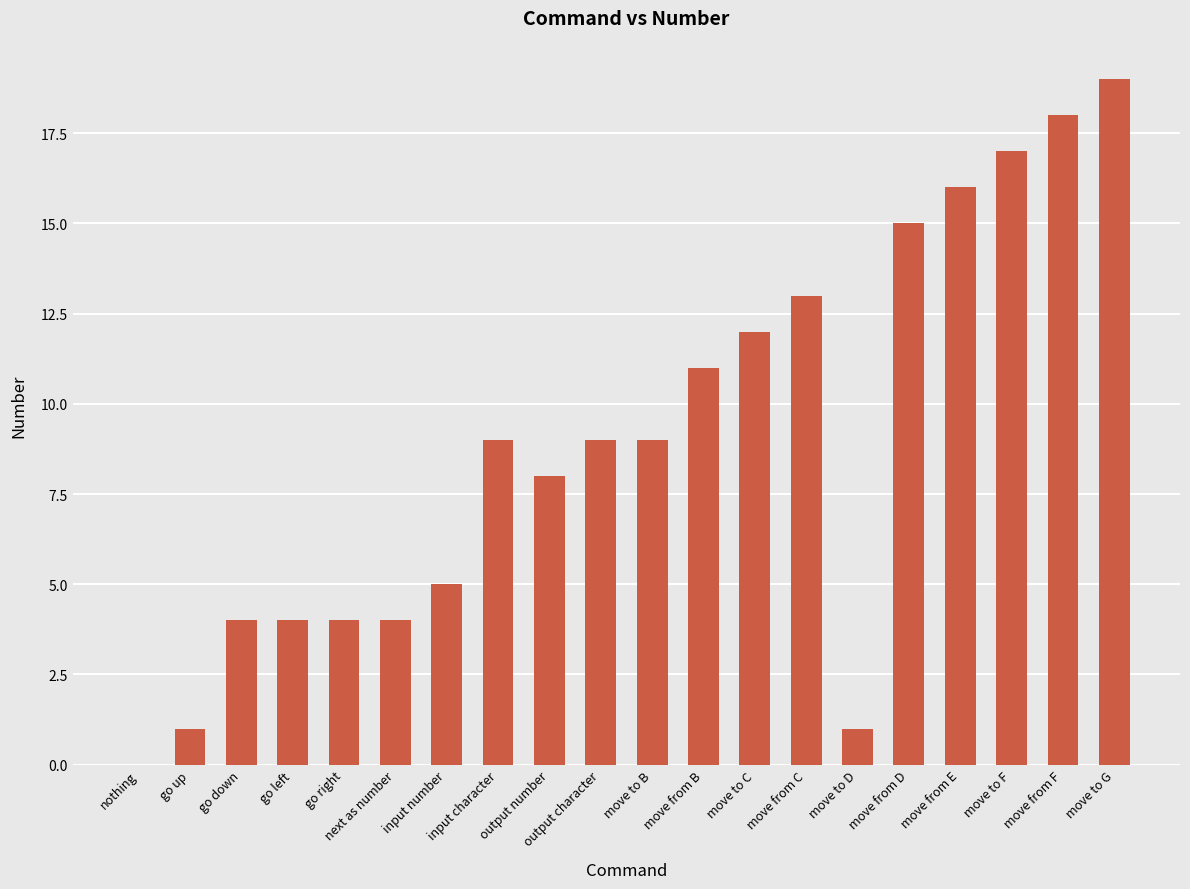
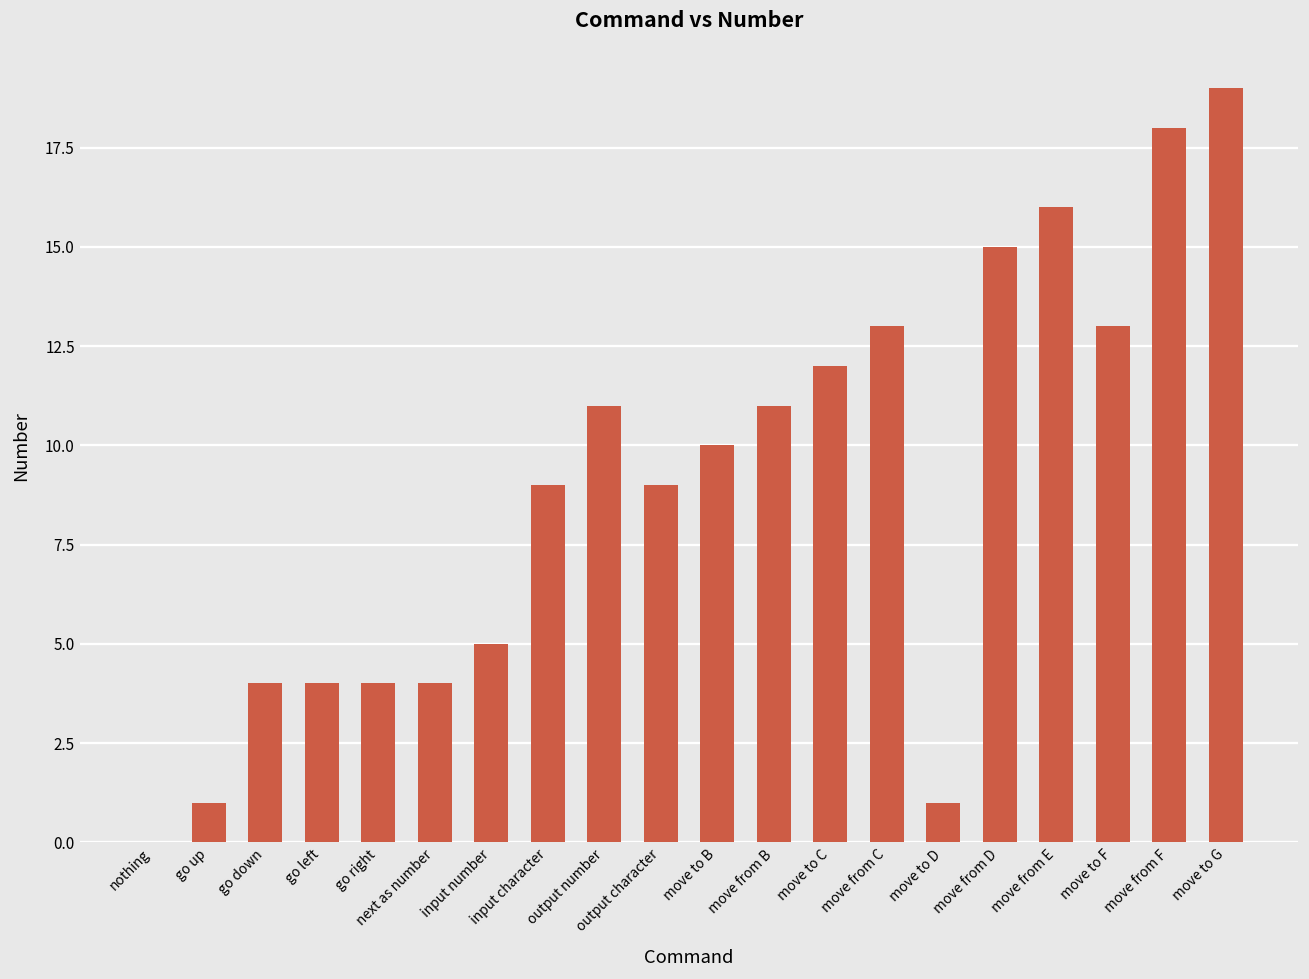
output number: 8 -> 11
move to B: 9 -> 10
move to F: 17 -> 13
